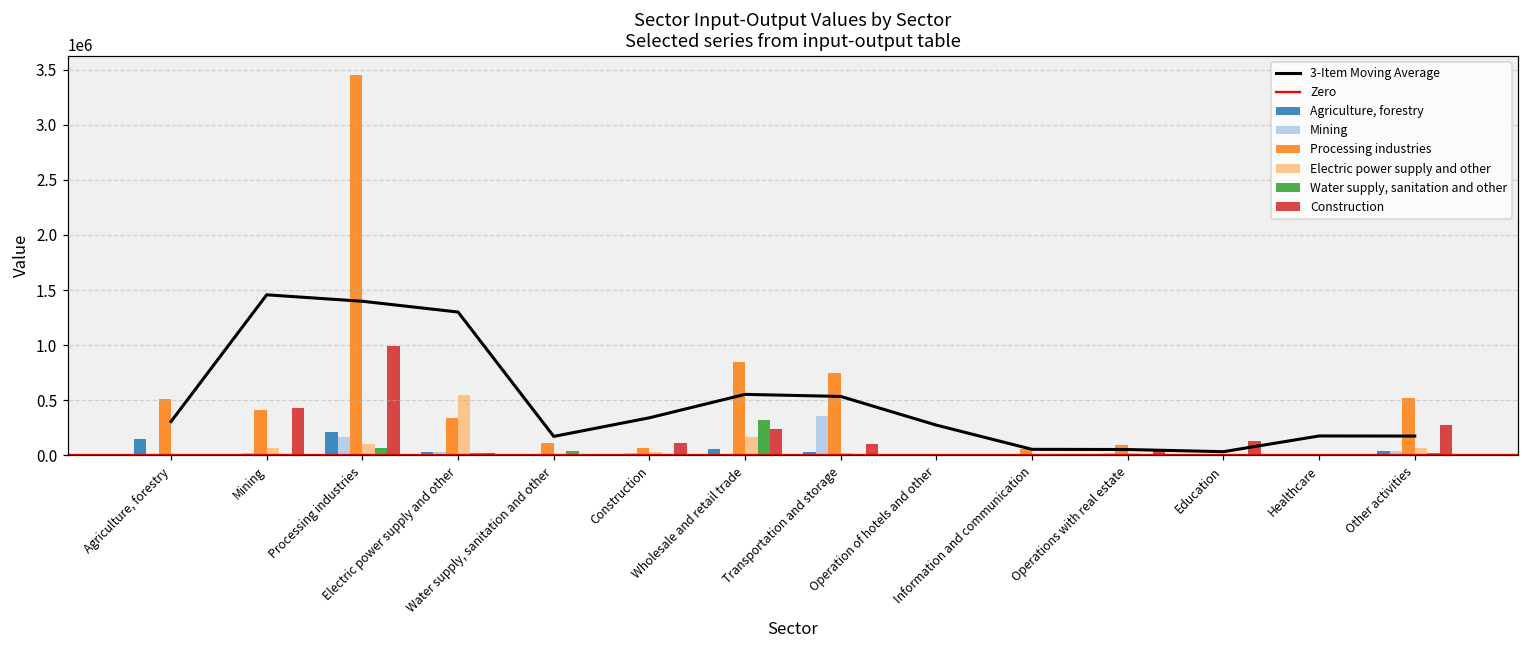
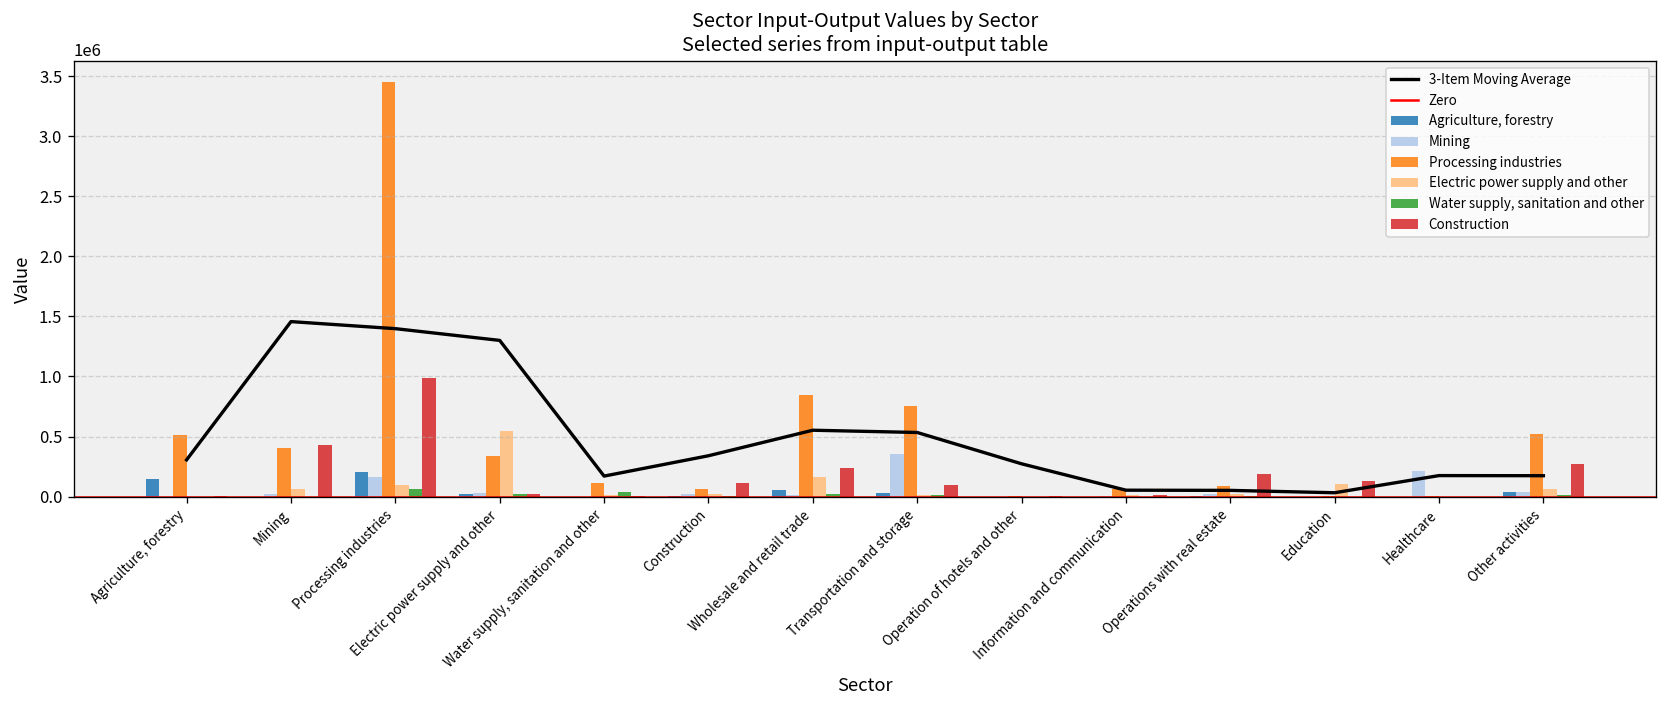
Water supply, sanitation and other, Wholesale and retail trade: 320000 -> 20000
Construction, Operations with real estate: 30000 -> 190000
Electric power supply and other, Education: 0 -> 110000
Mining, Healthcare: 0 -> 210000
